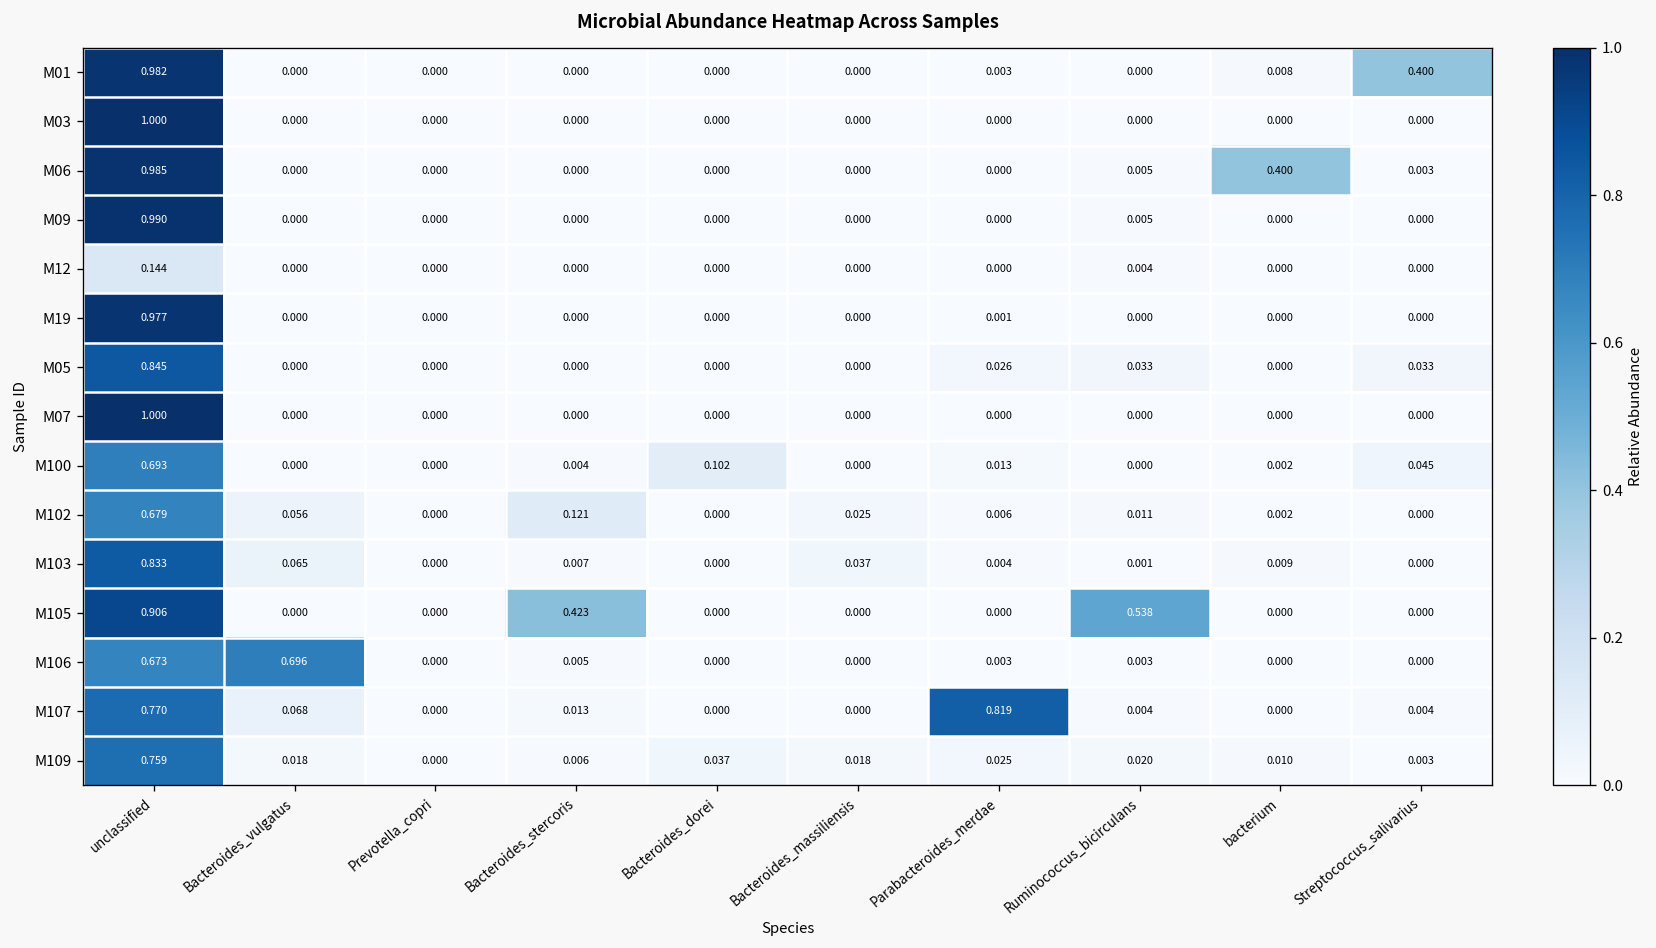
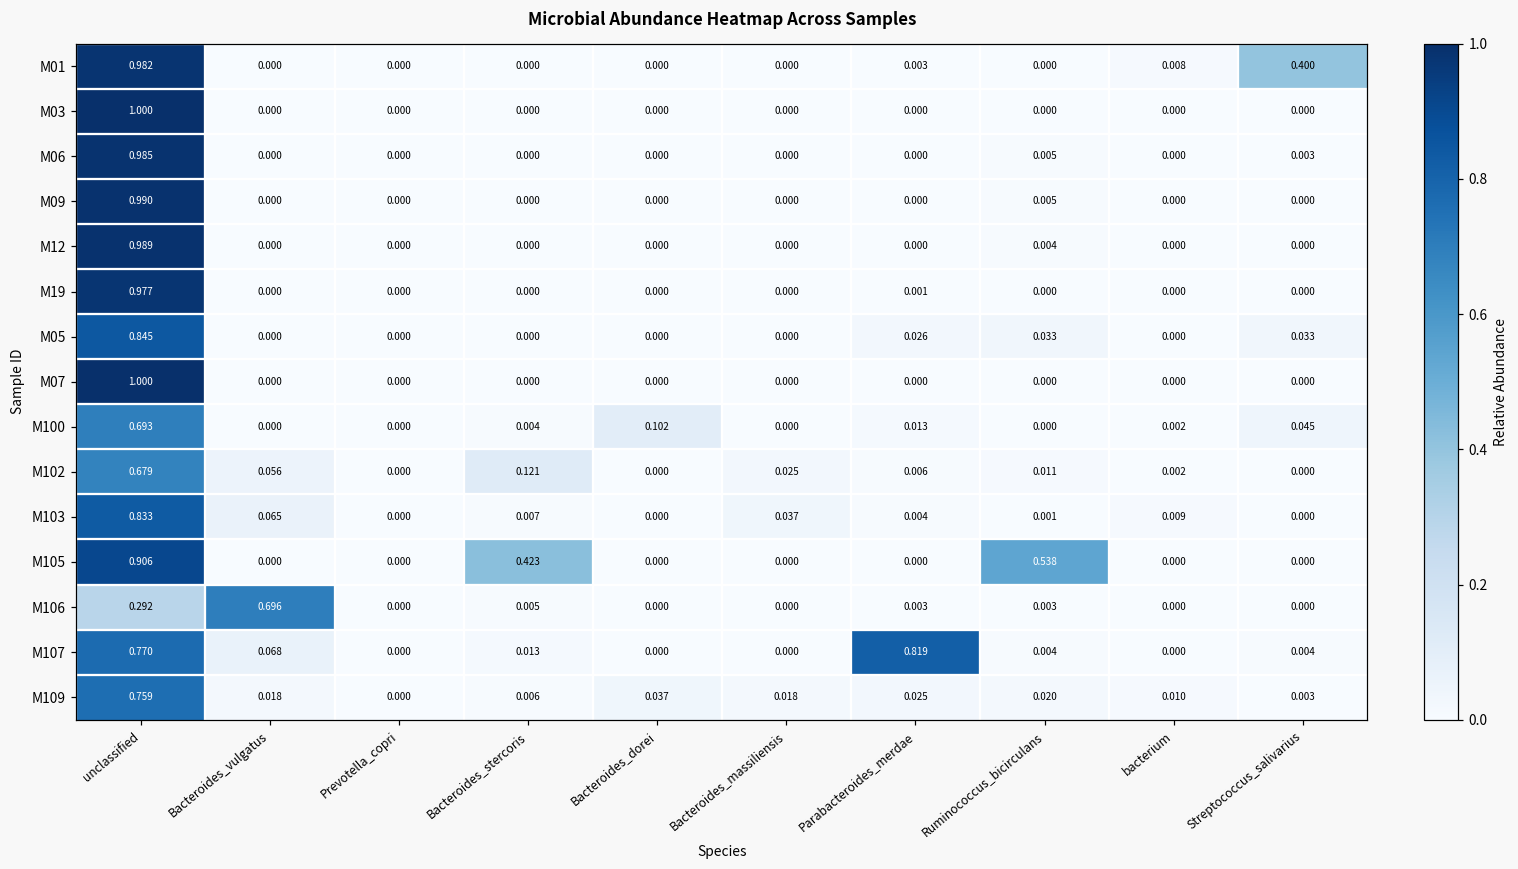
M06, bacterium: 0.400 -> 0.000
M12, unclassified: 0.144 -> 0.989
M106, unclassified: 0.673 -> 0.292
